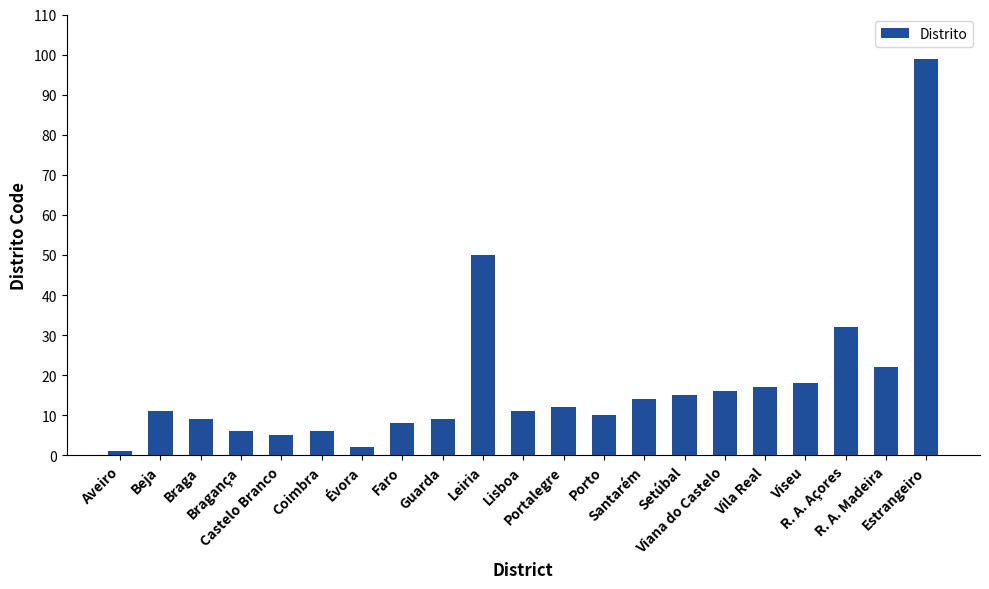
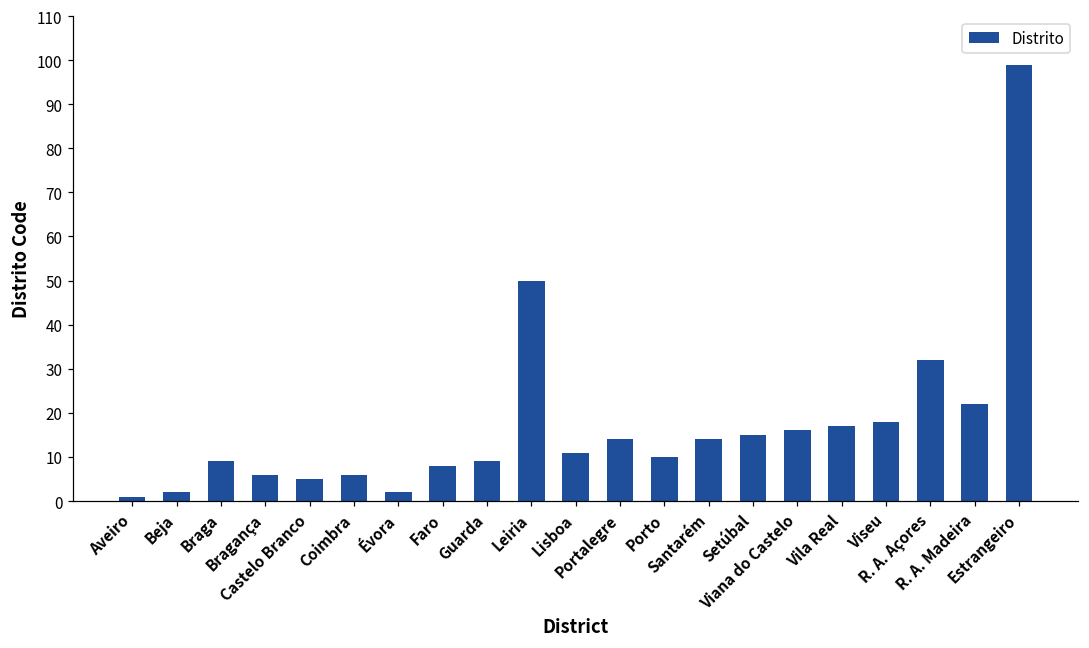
Beja: 11 -> 2
Portalegre: 12 -> 14
